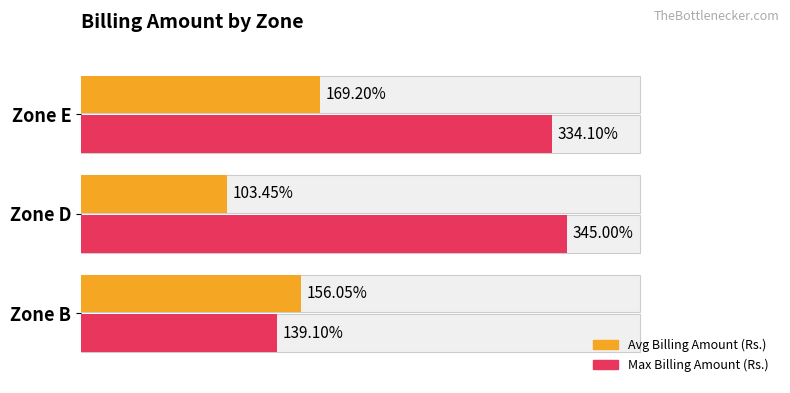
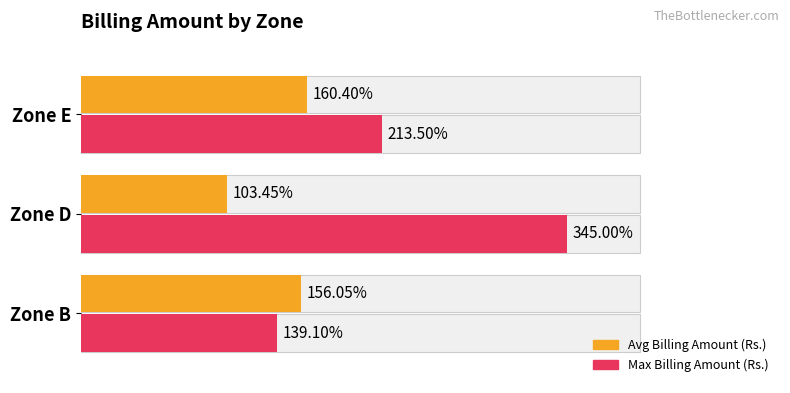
Avg Billing Amount (Rs.), Zone E: 169.20% -> 160.40%
Max Billing Amount (Rs.), Zone E: 334.10% -> 213.50%
